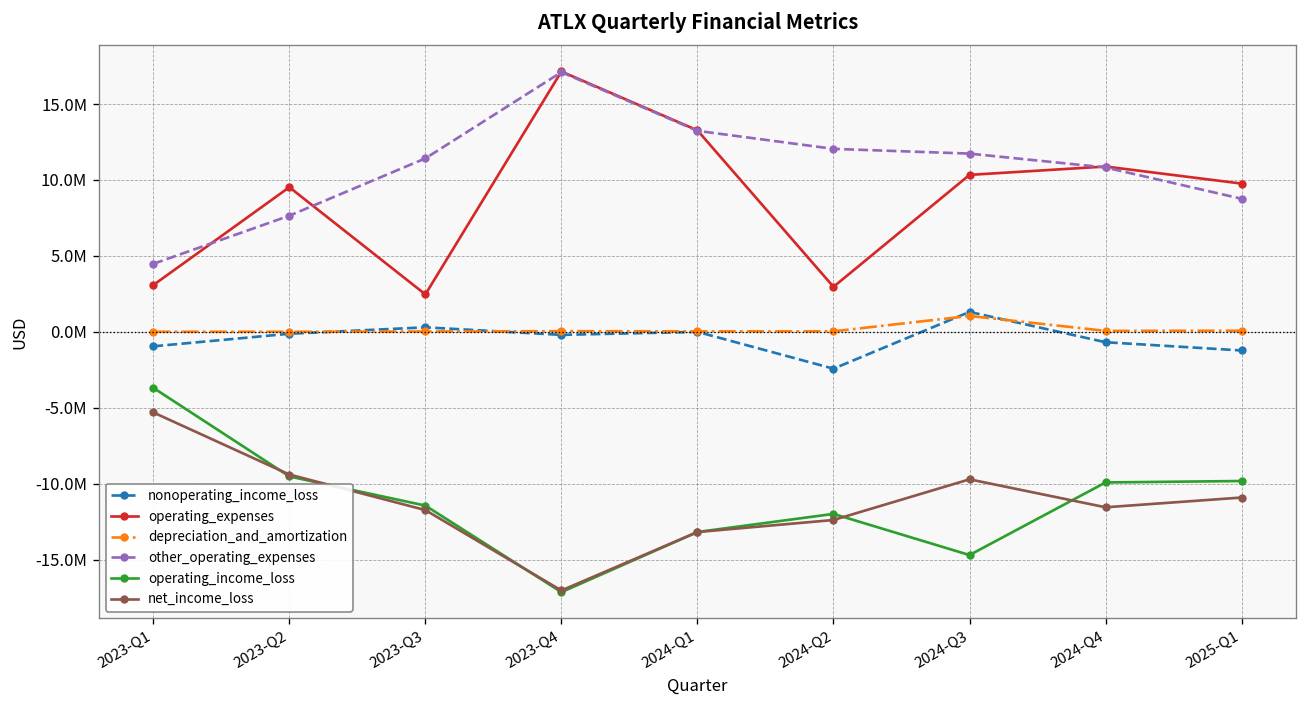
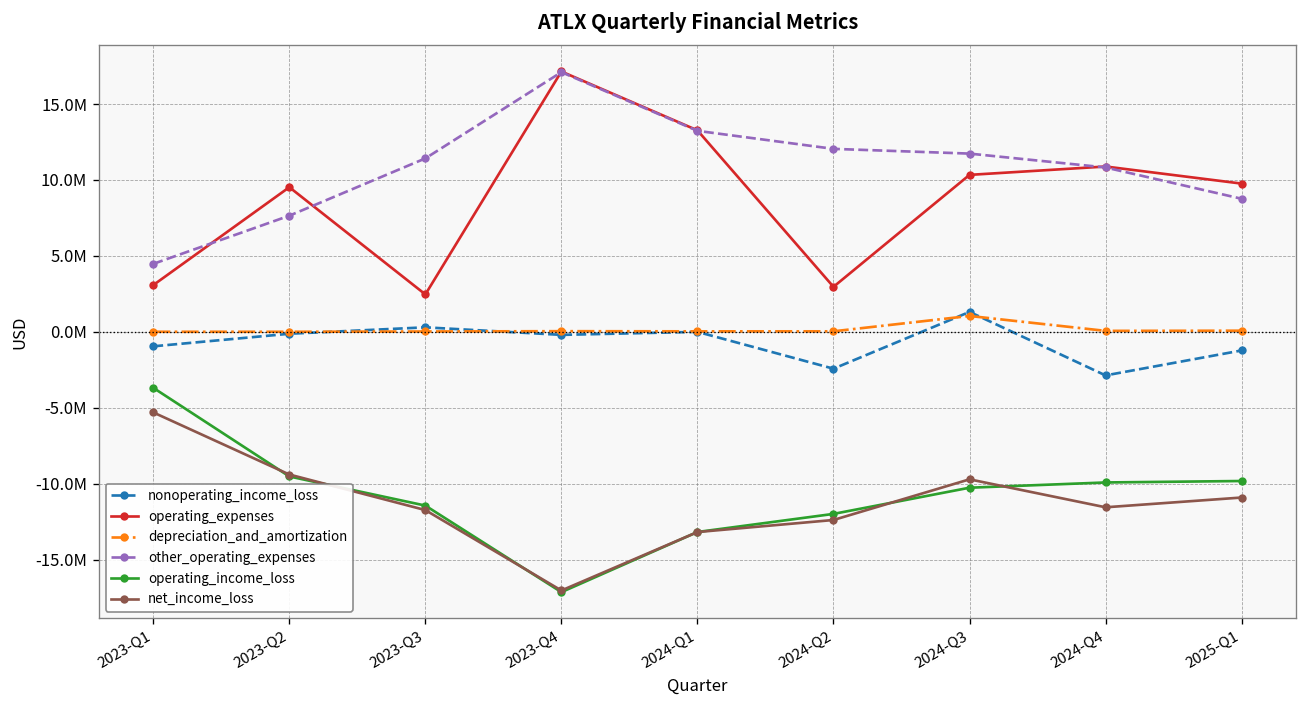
operating_income_loss, 2024-Q3: -14700000 -> -10300000
nonoperating_income_loss, 2024-Q4: -700000 -> -2900000
